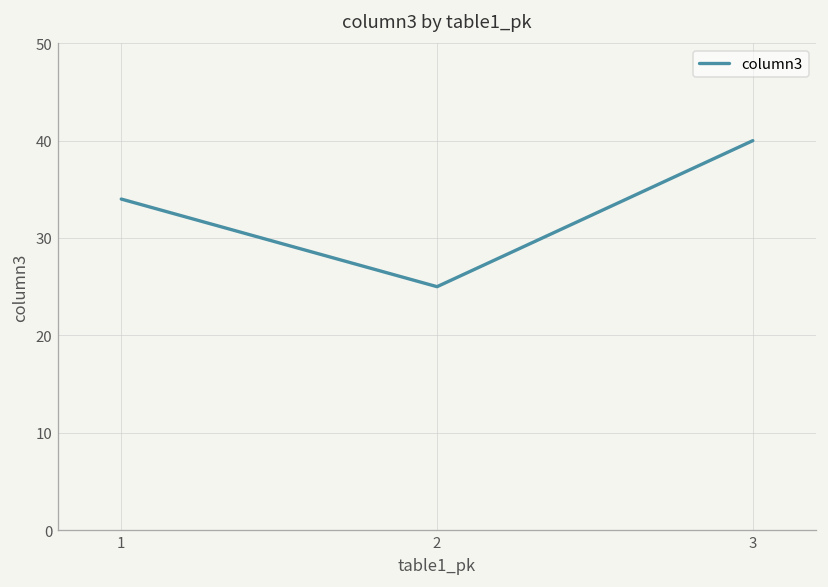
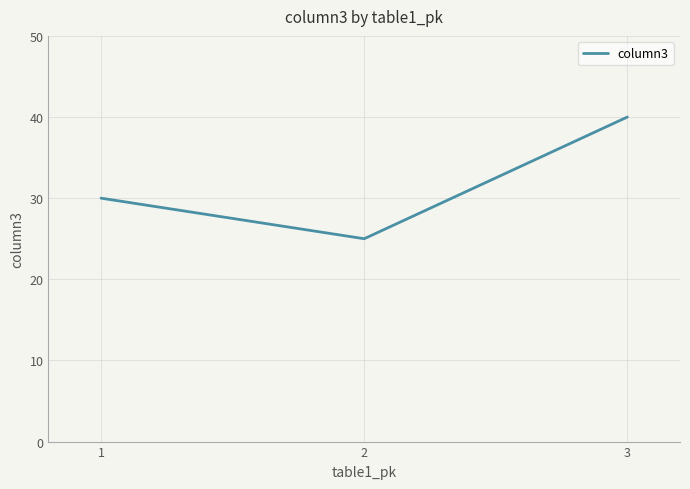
1: 34 -> 30
